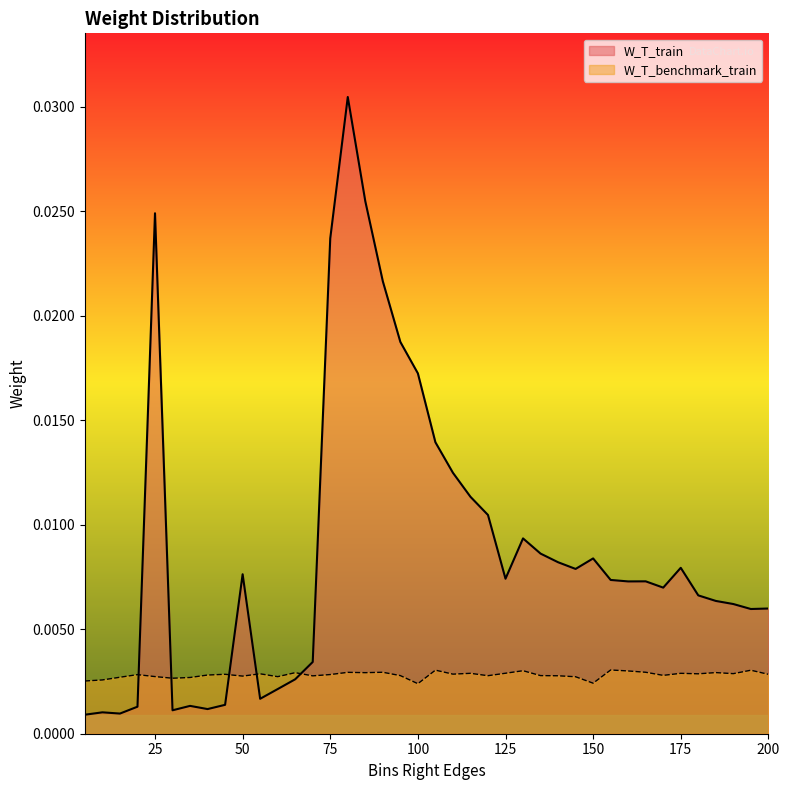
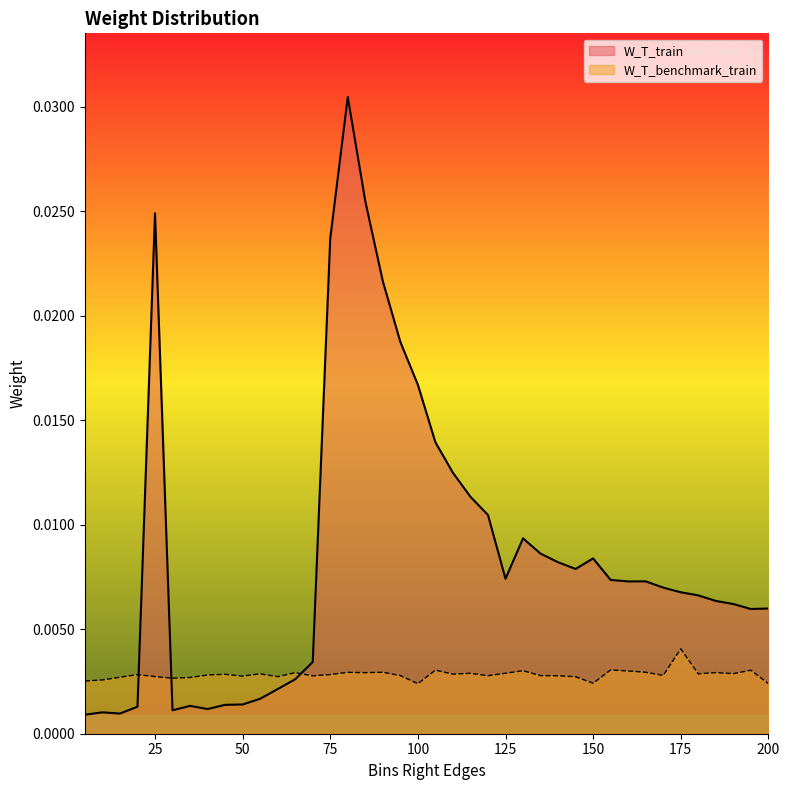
W_T_train, 50: 0.0076 -> 0.0014
W_T_train, 100: 0.0172 -> 0.0167
W_T_train, 175: 0.0079 -> 0.0068
W_T_benchmark_train, 175: 0.0029 -> 0.0041
W_T_benchmark_train, 200: 0.0028 -> 0.0024
